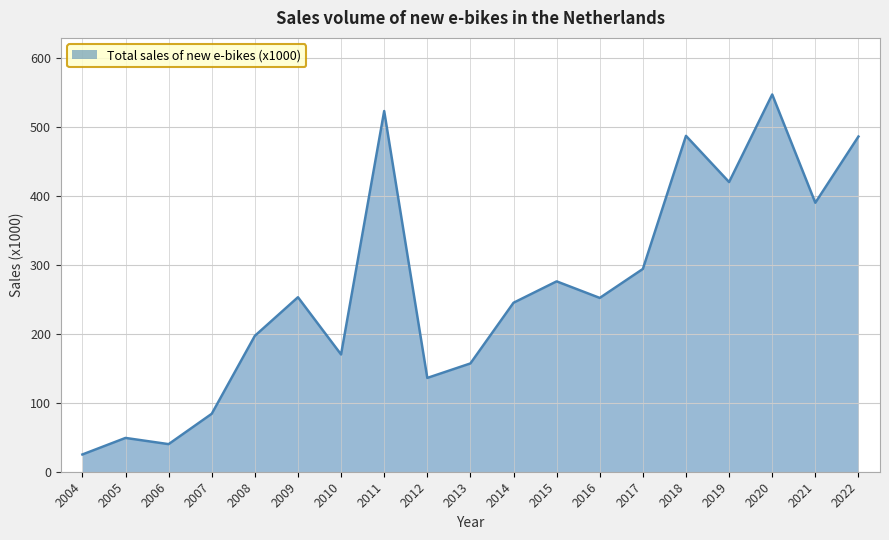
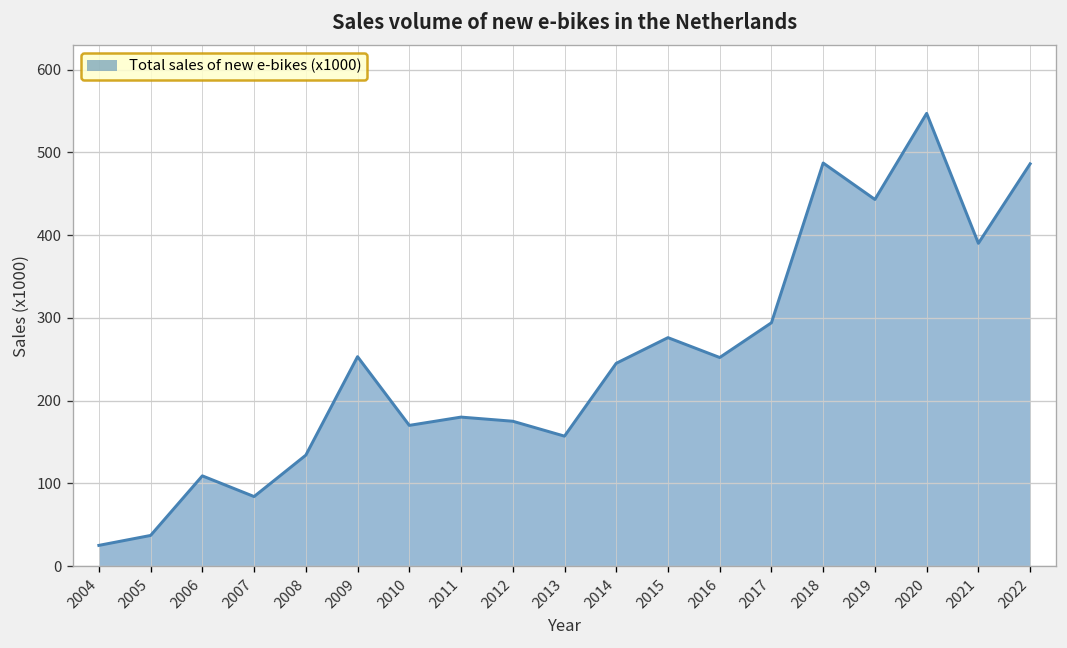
2005: 50 -> 40
2006: 40 -> 110
2008: 200 -> 130
2011: 520 -> 180
2012: 140 -> 180
2019: 420 -> 440
